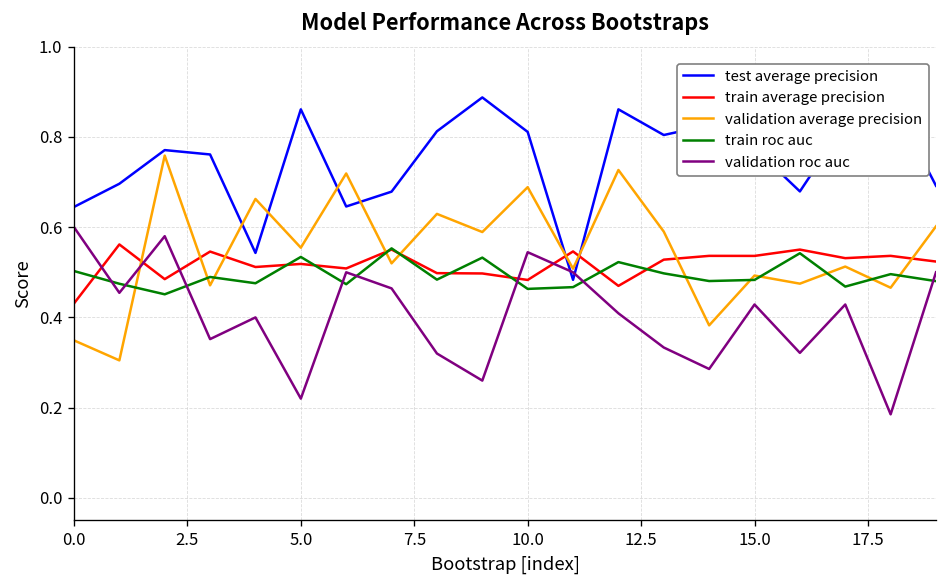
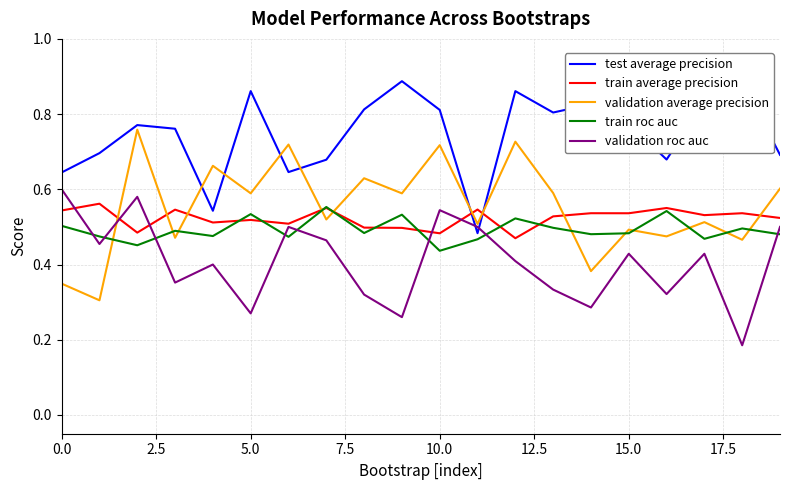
train average precision, 0.0: 0.43 -> 0.54
validation average precision, 5.0: 0.55 -> 0.59
validation roc auc, 5.0: 0.22 -> 0.27
validation average precision, 10.0: 0.69 -> 0.72
train roc auc, 10.0: 0.46 -> 0.44
